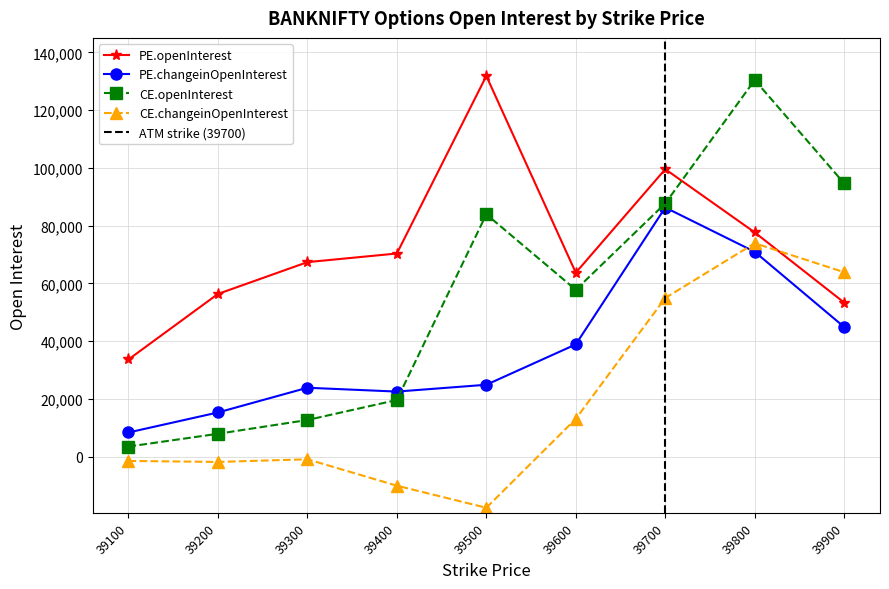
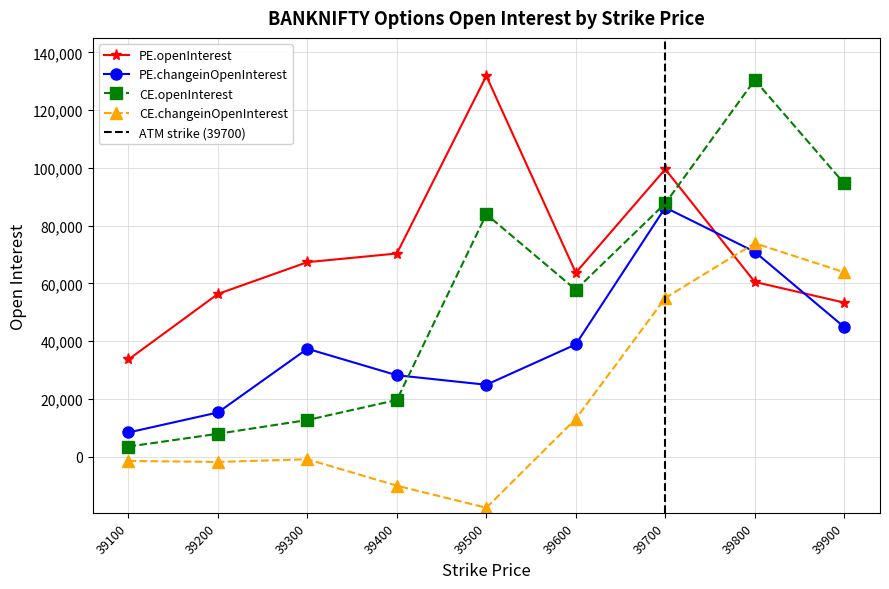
PE.changeinOpenInterest, 39300: 24,000 -> 37,000
PE.changeinOpenInterest, 39400: 23,000 -> 28,000
PE.openInterest, 39800: 78,000 -> 61,000
